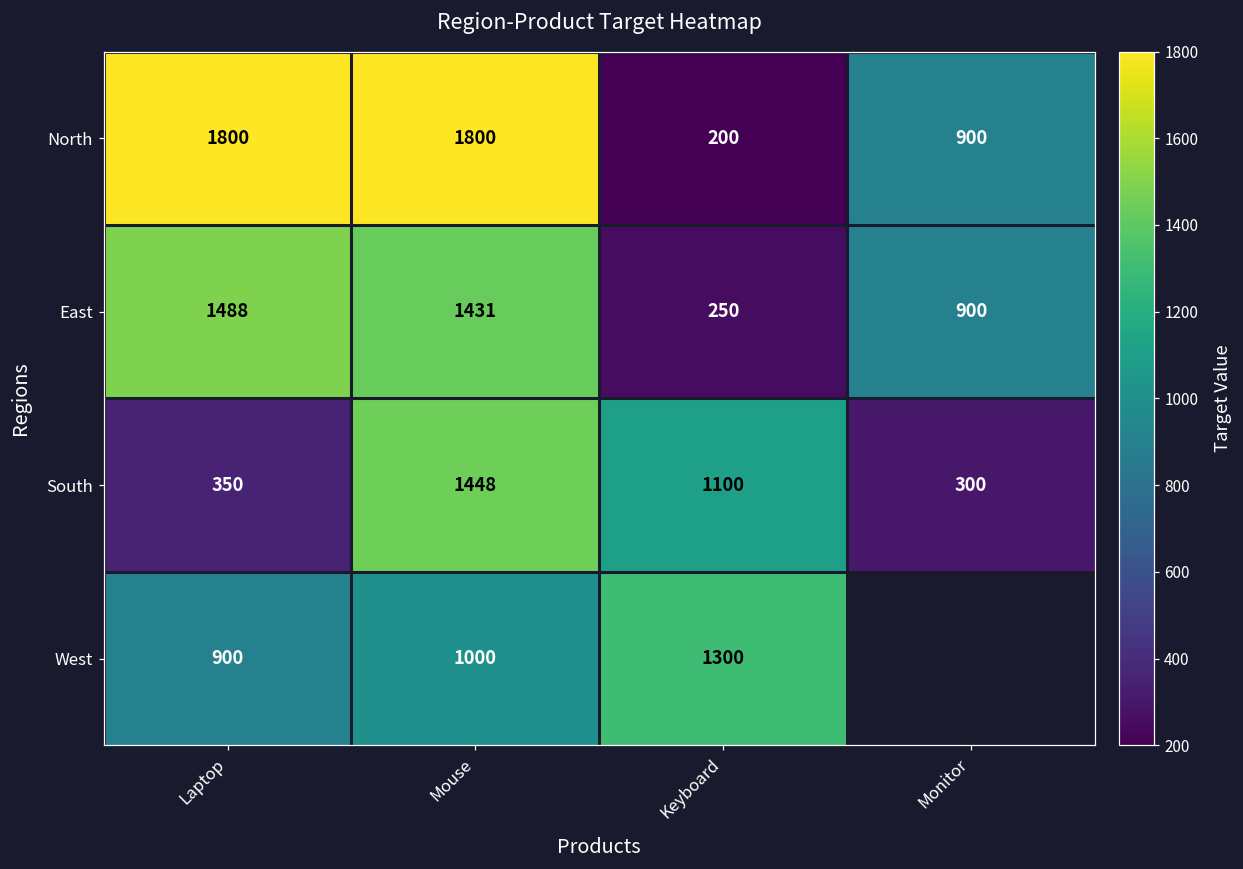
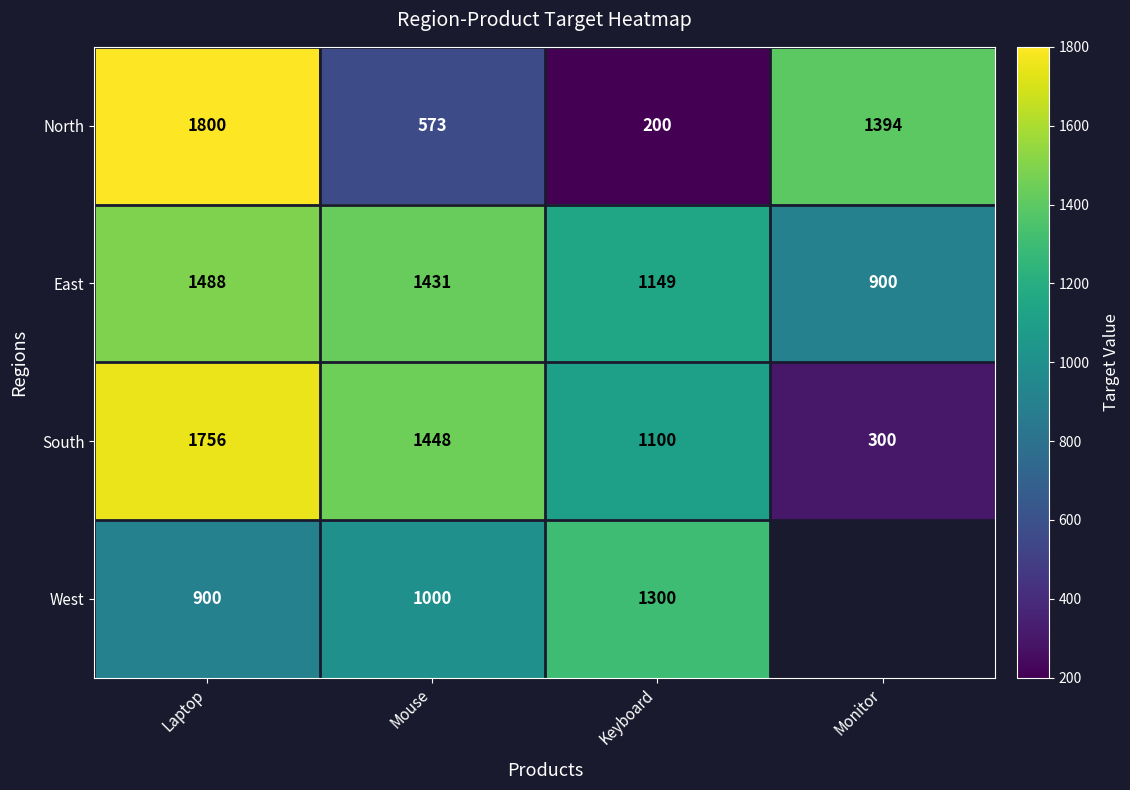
North, Mouse: 1800 -> 573
North, Monitor: 900 -> 1394
East, Keyboard: 250 -> 1149
South, Laptop: 350 -> 1756
